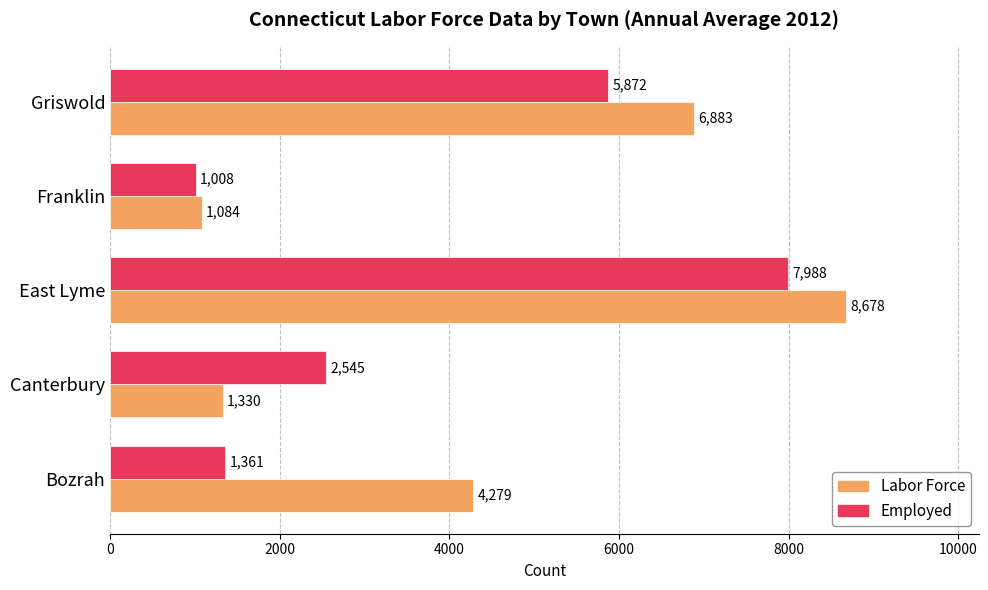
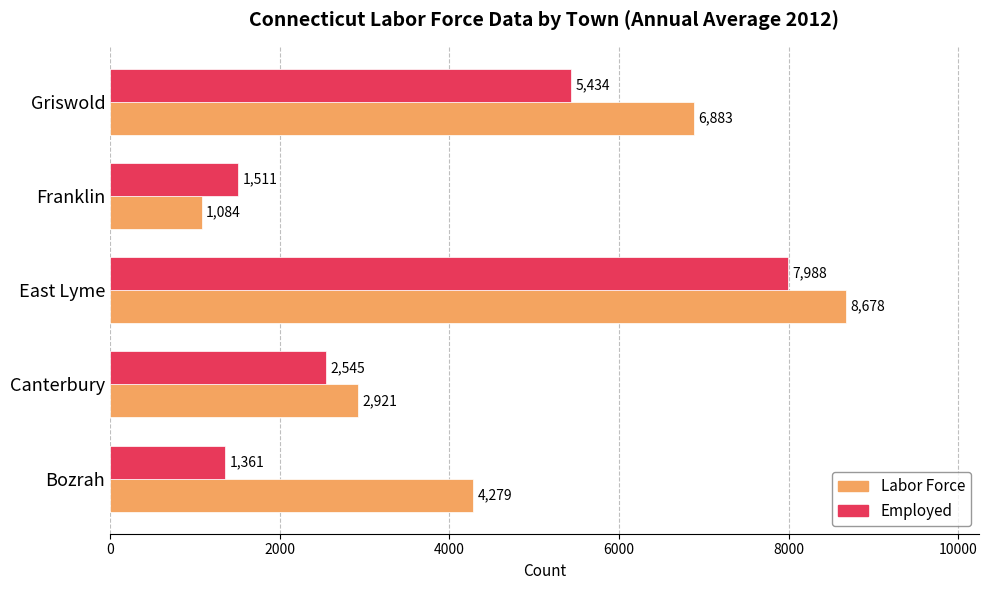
Employed, Griswold: 5,872 -> 5,434
Employed, Franklin: 1,008 -> 1,511
Labor Force, Canterbury: 1,330 -> 2,921
